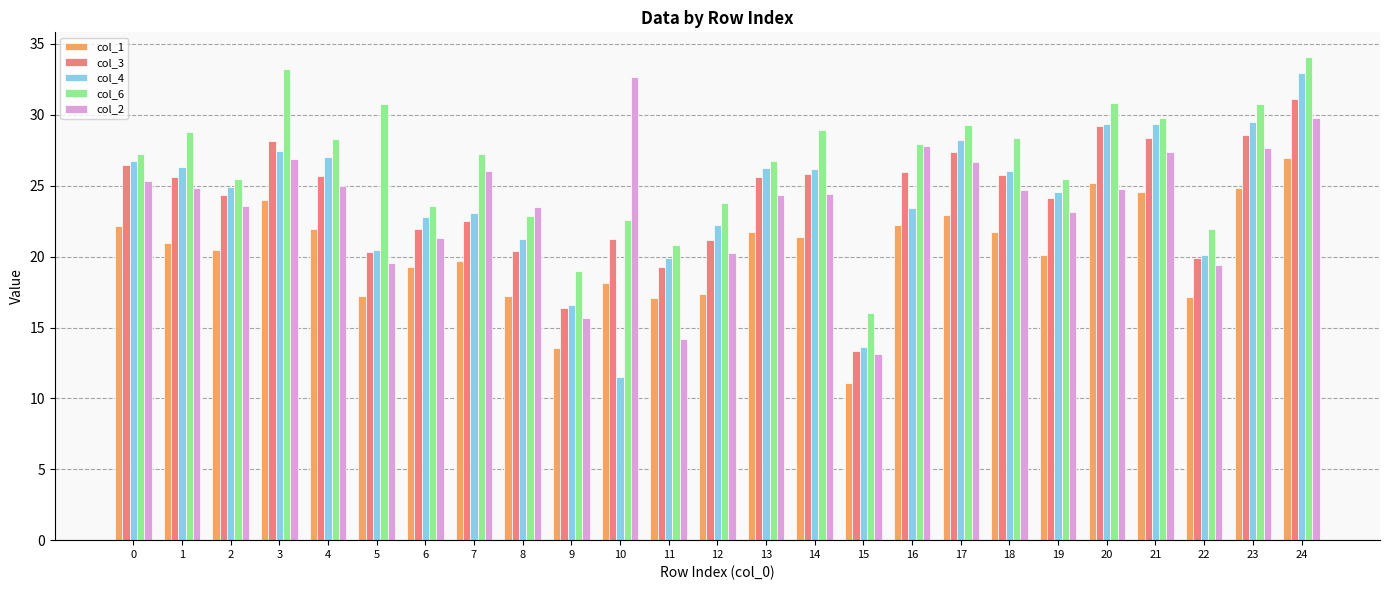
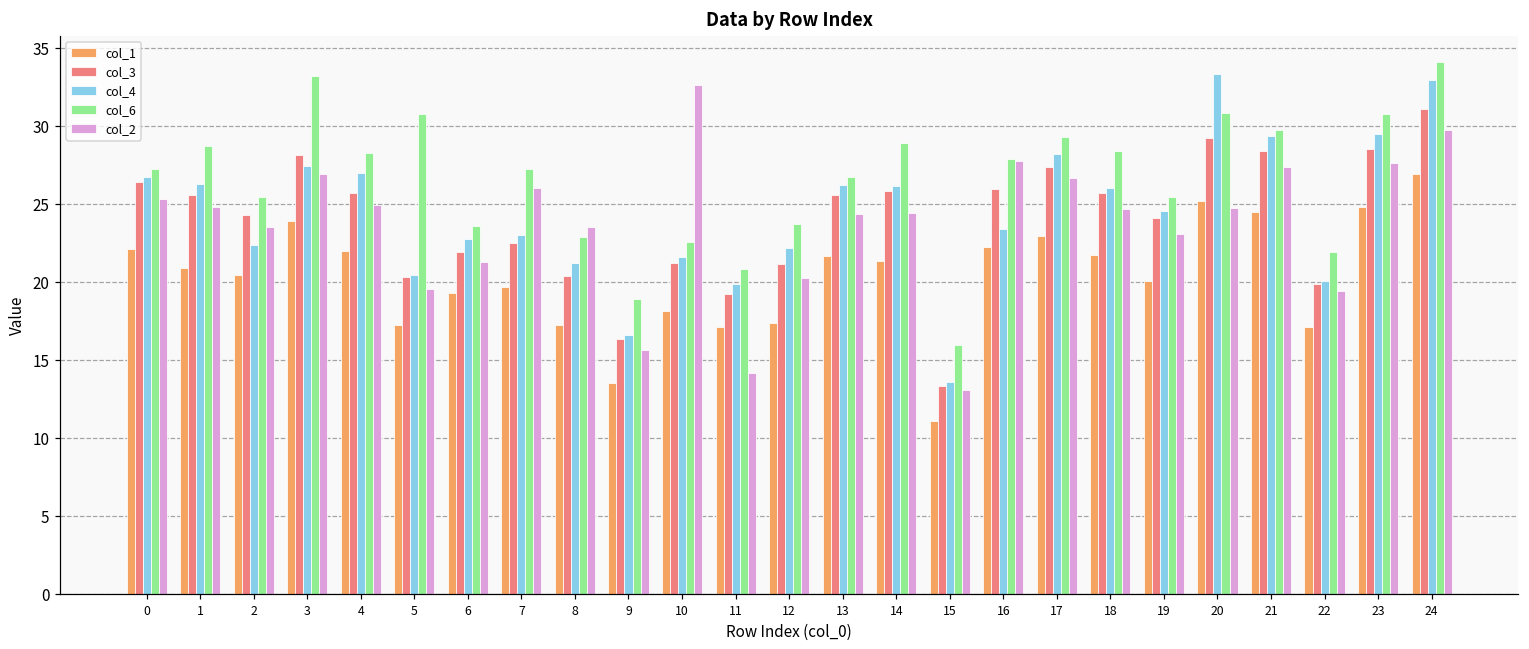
col_4, 2: 24.9 -> 22.4
col_4, 10: 11.5 -> 21.6
col_4, 20: 29.4 -> 33.3
